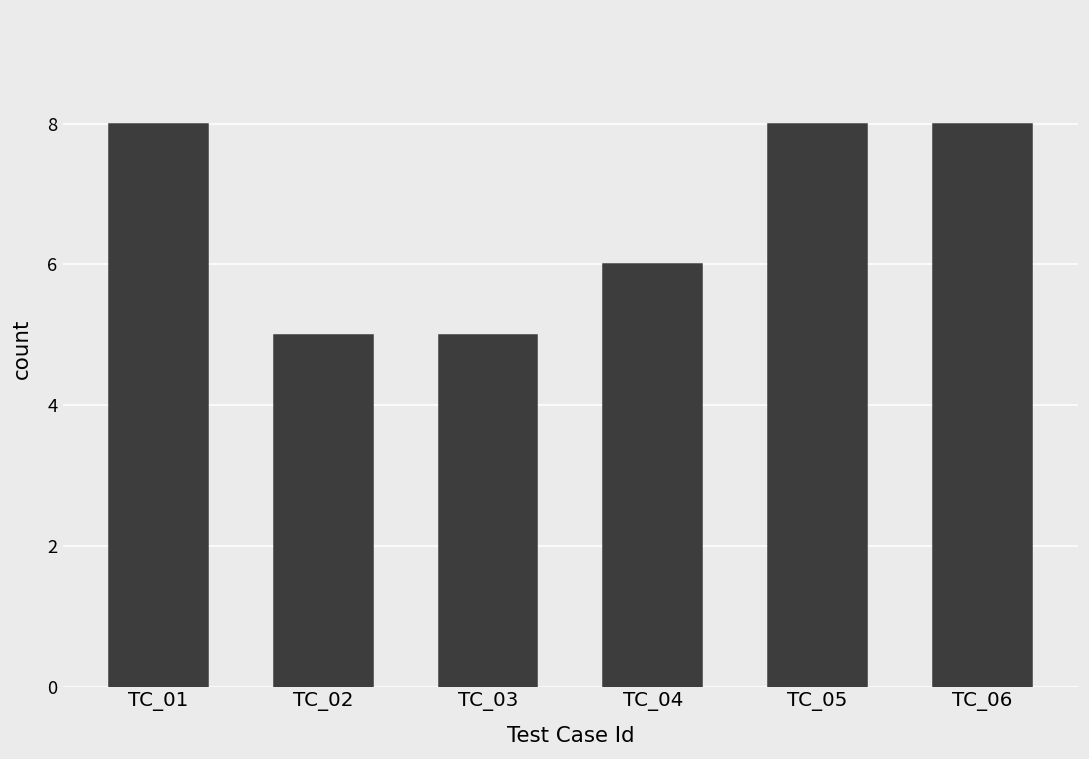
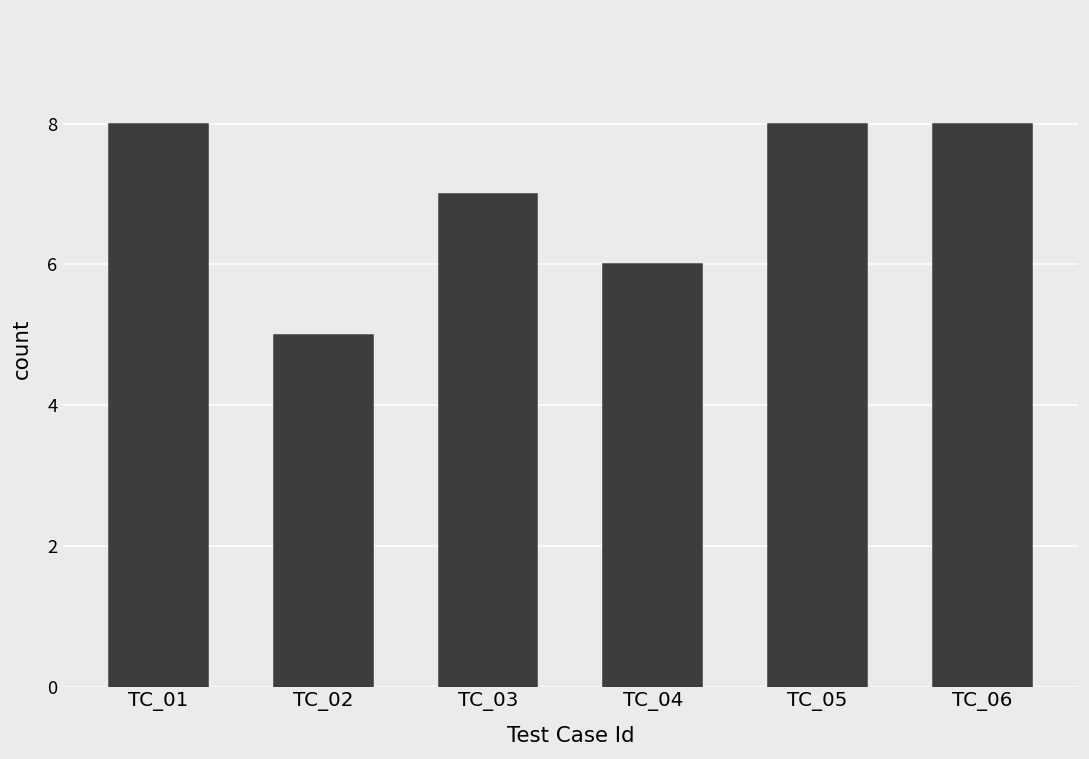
TC_03: 5 -> 7
